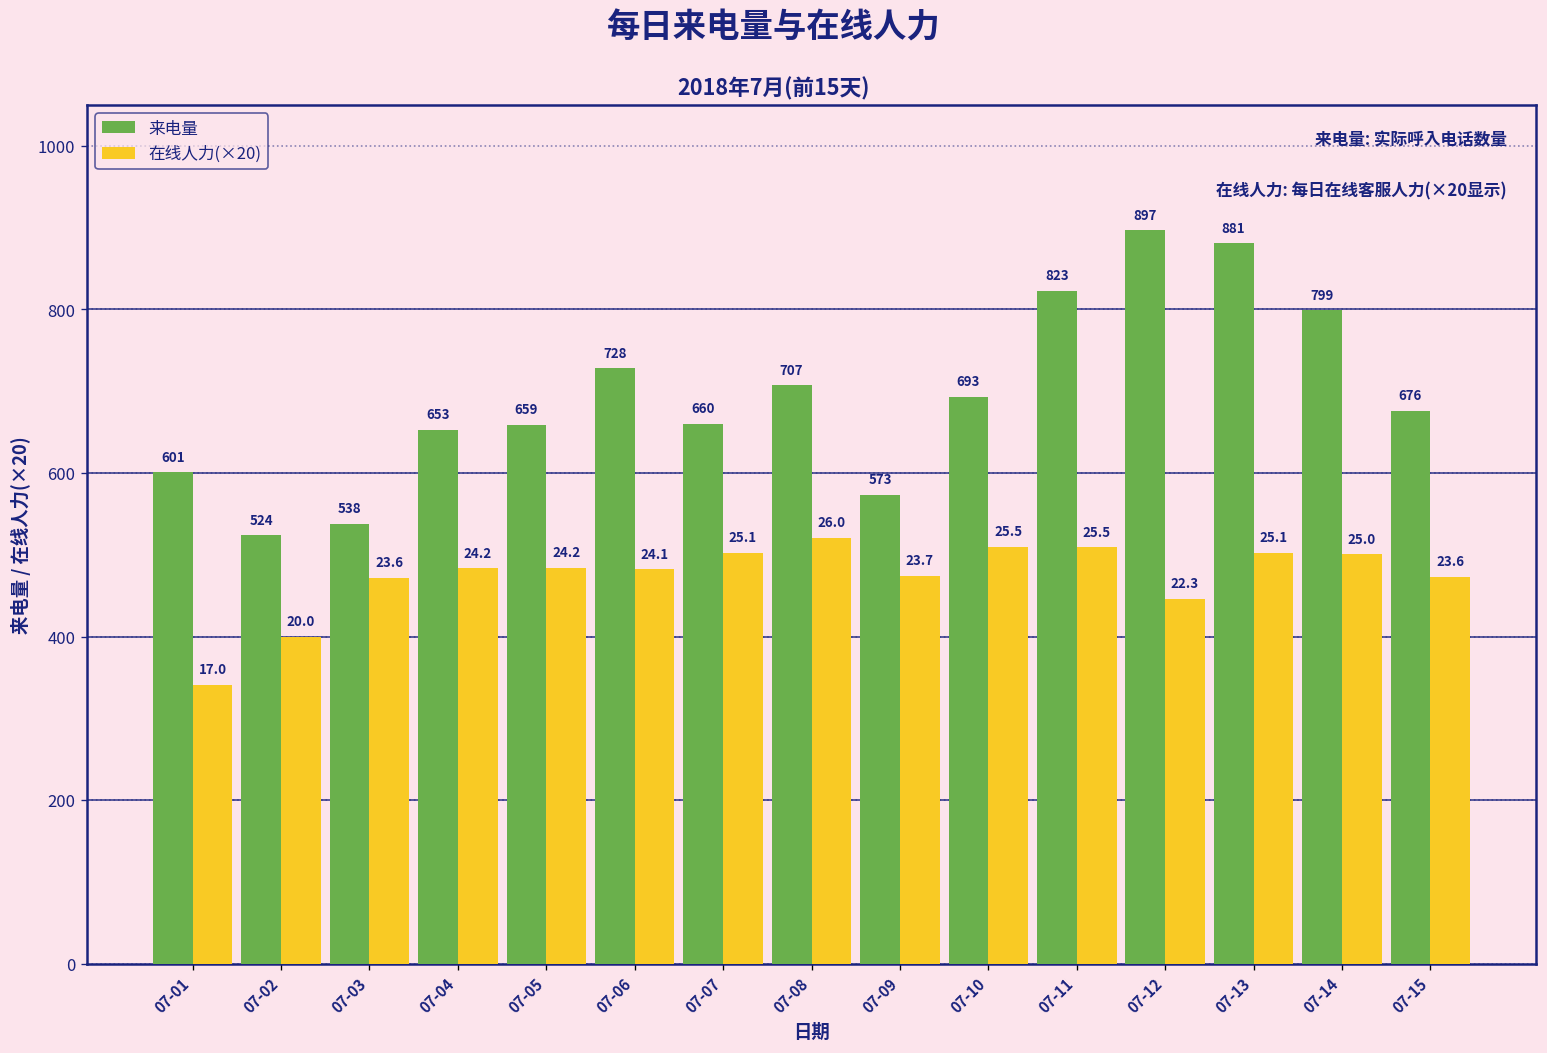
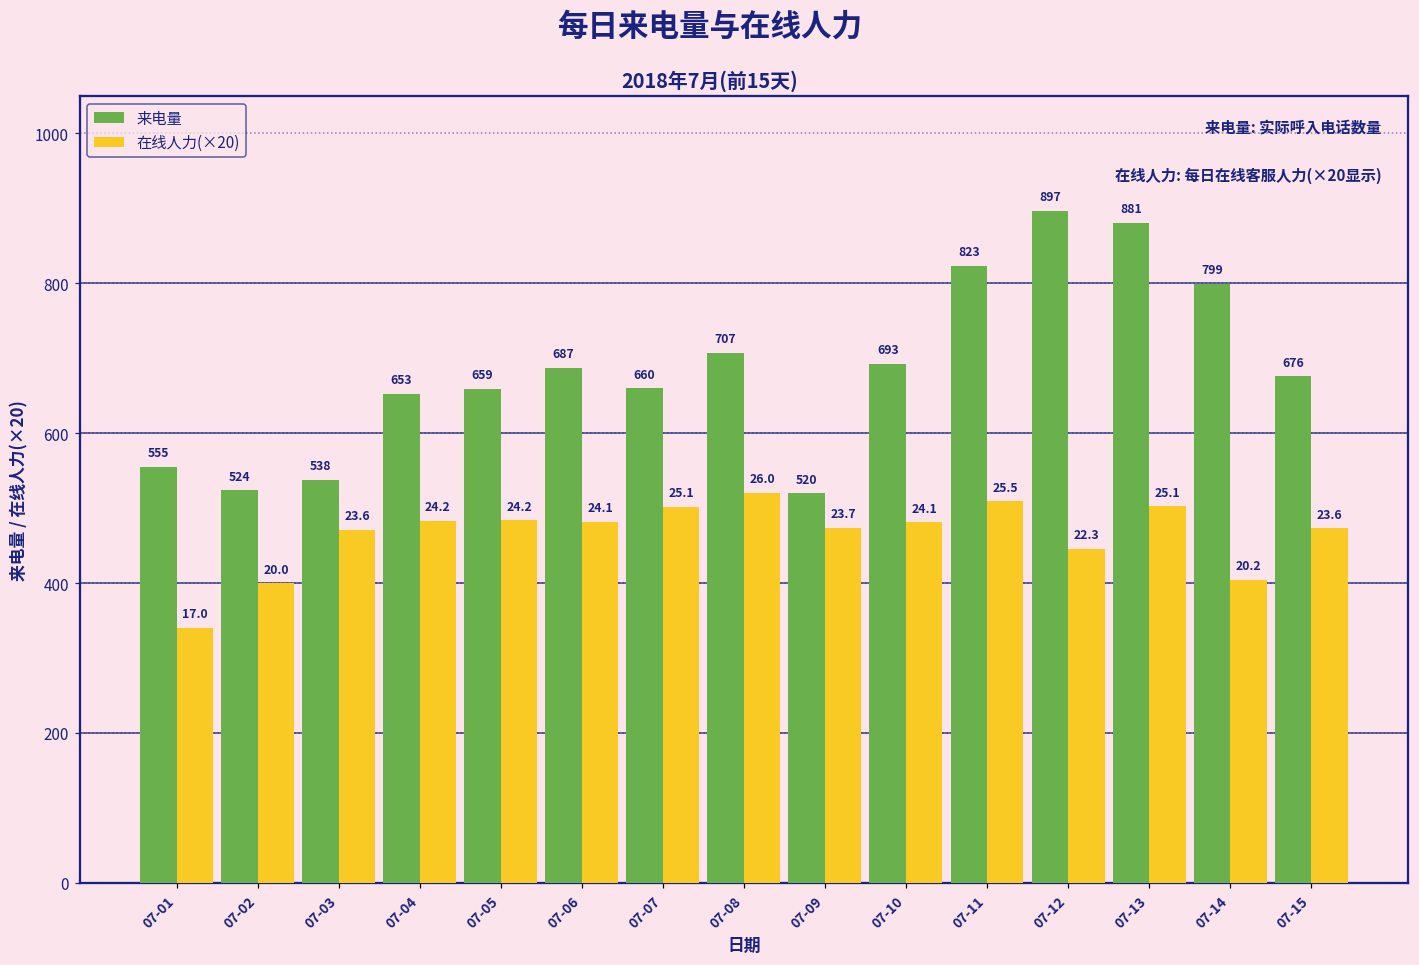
来电量, 07-01: 601 -> 555
来电量, 07-06: 728 -> 687
来电量, 07-09: 573 -> 520
在线人力(×20), 07-10: 25.5 -> 24.1
在线人力(×20), 07-14: 25.0 -> 20.2
